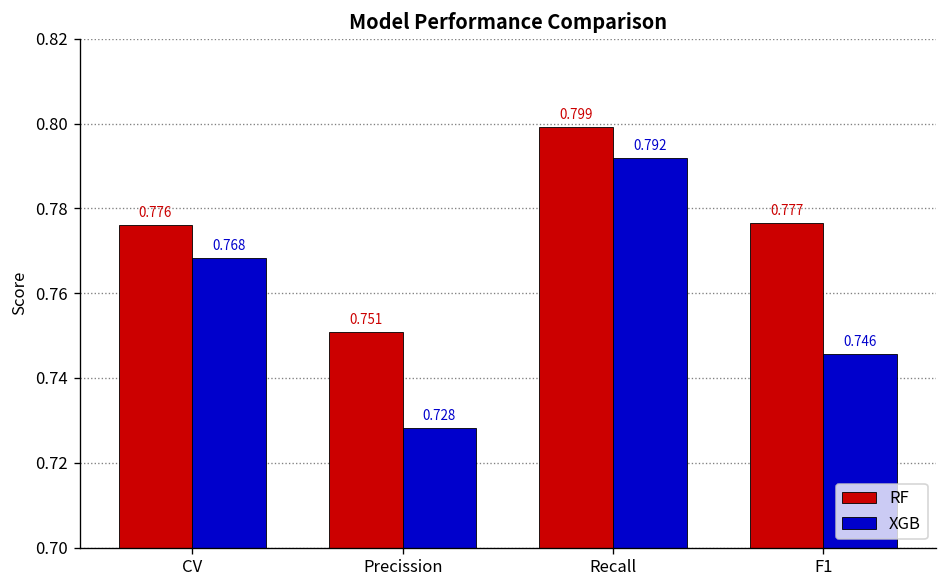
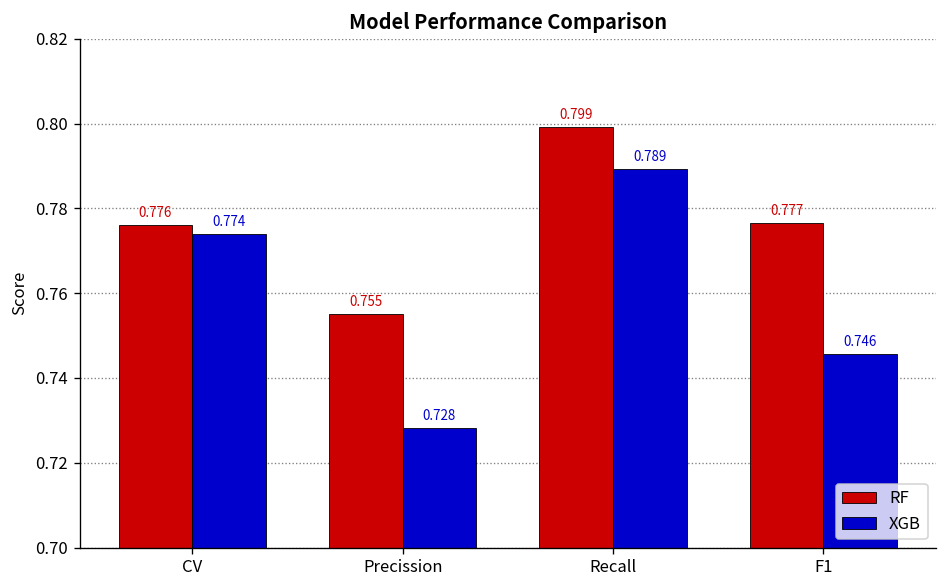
XGB, CV: 0.768 -> 0.774
RF, Precission: 0.751 -> 0.755
XGB, Recall: 0.792 -> 0.789
